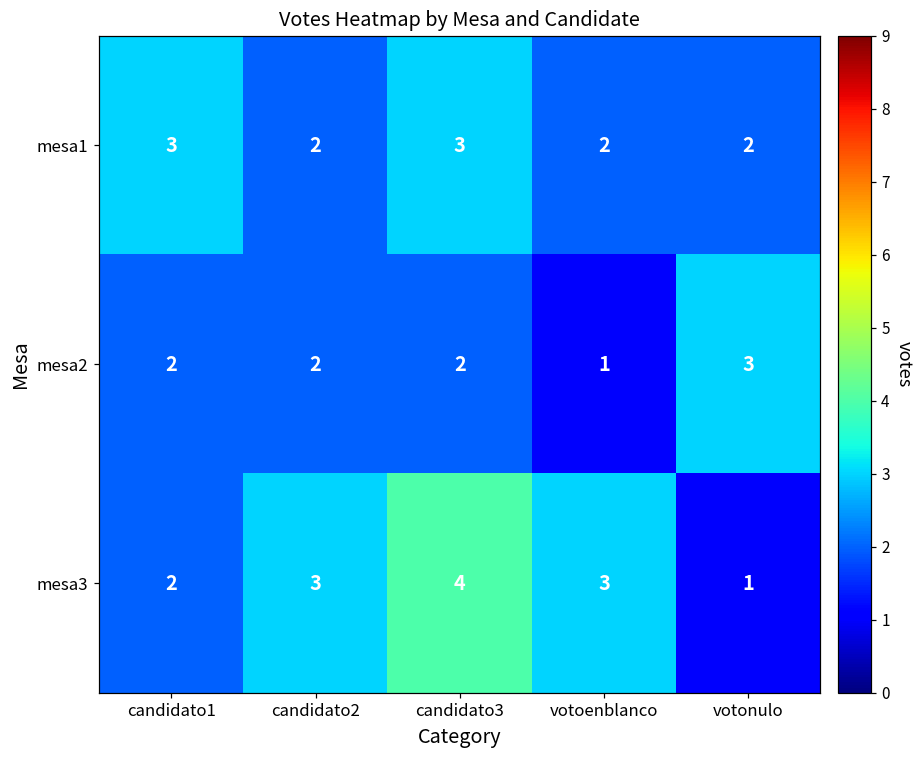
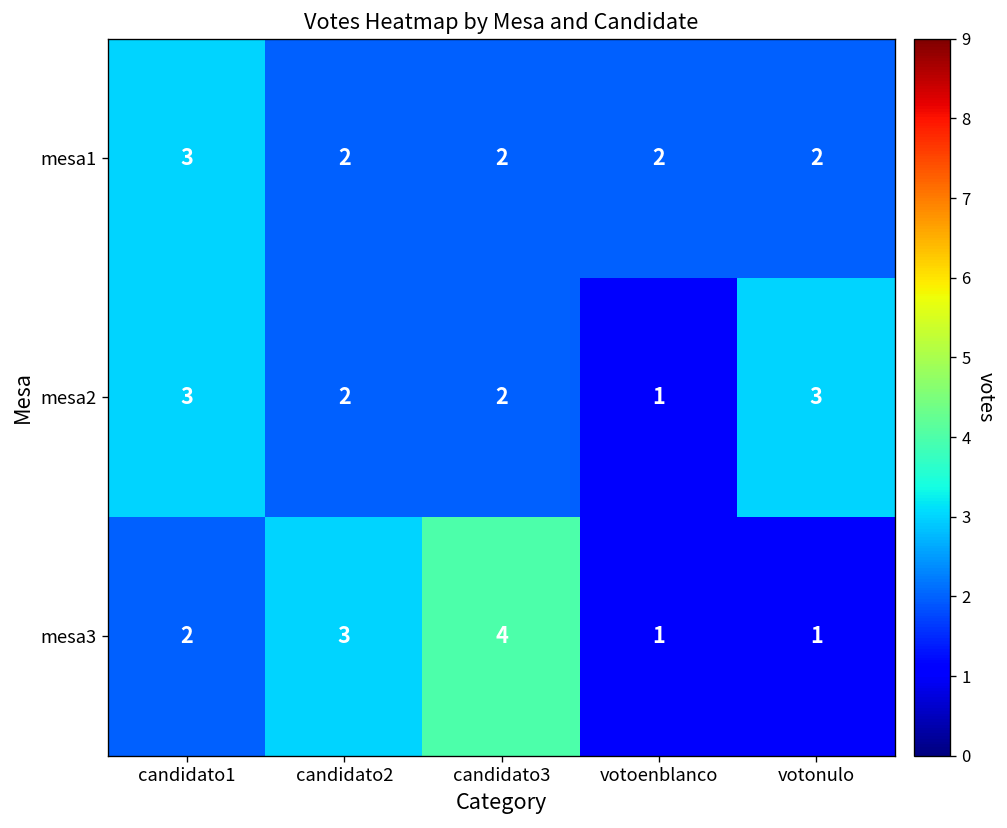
mesa1, candidato3: 3 -> 2
mesa2, candidato1: 2 -> 3
mesa3, votoenblanco: 3 -> 1
